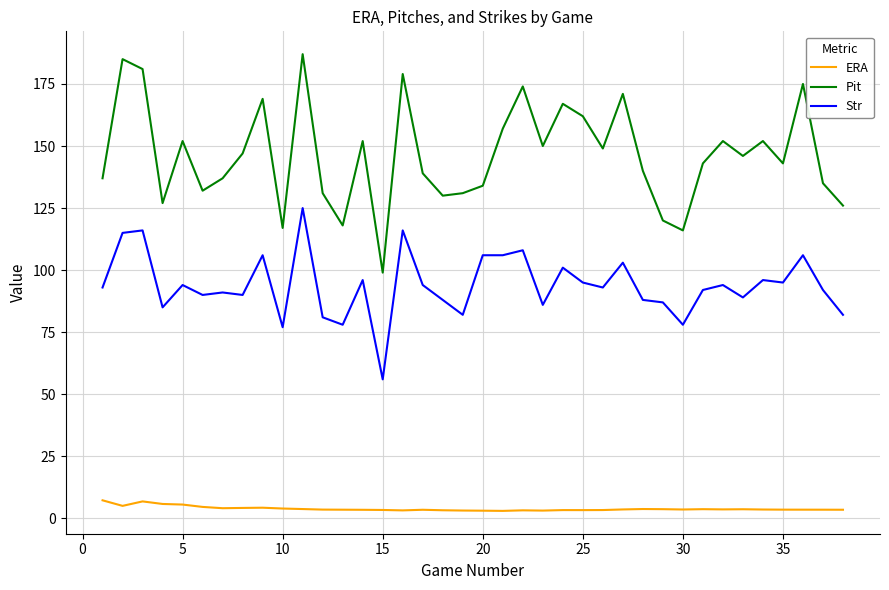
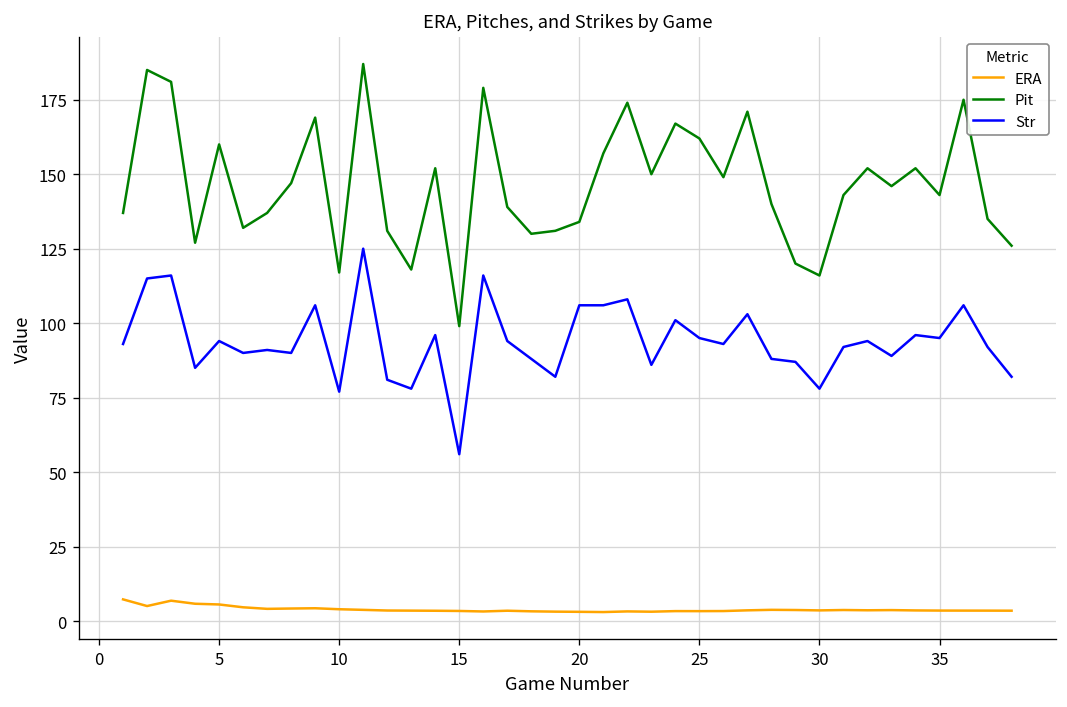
Pit, 5: 152 -> 160
